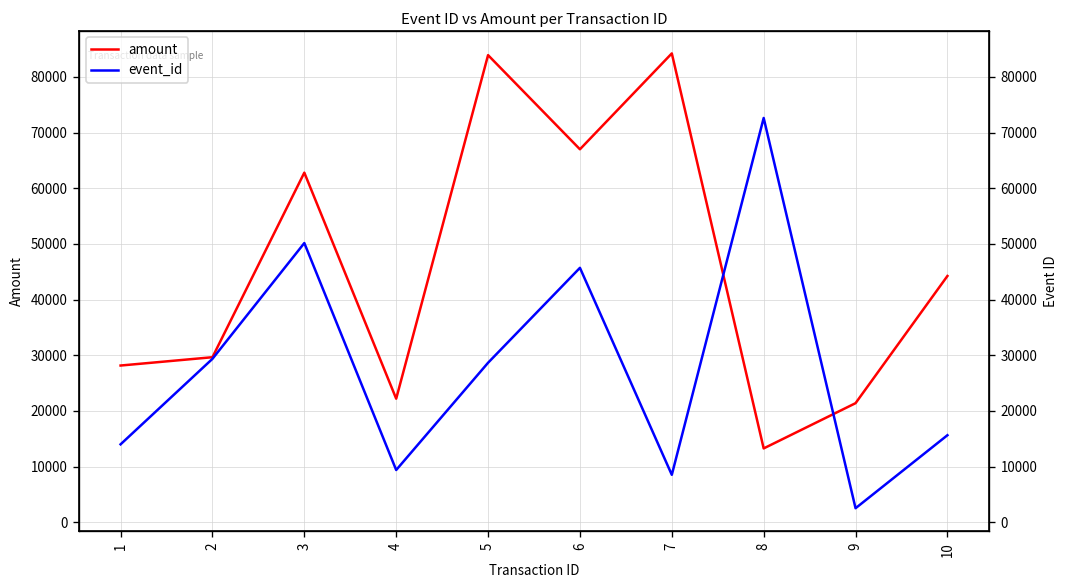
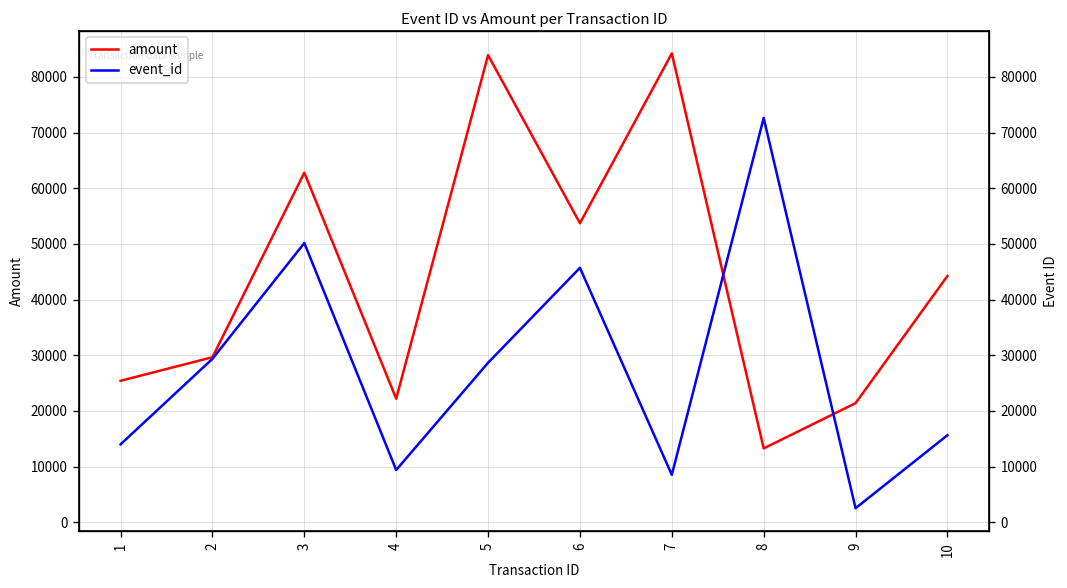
amount, 1: 28000 -> 25000
amount, 6: 67000 -> 54000
